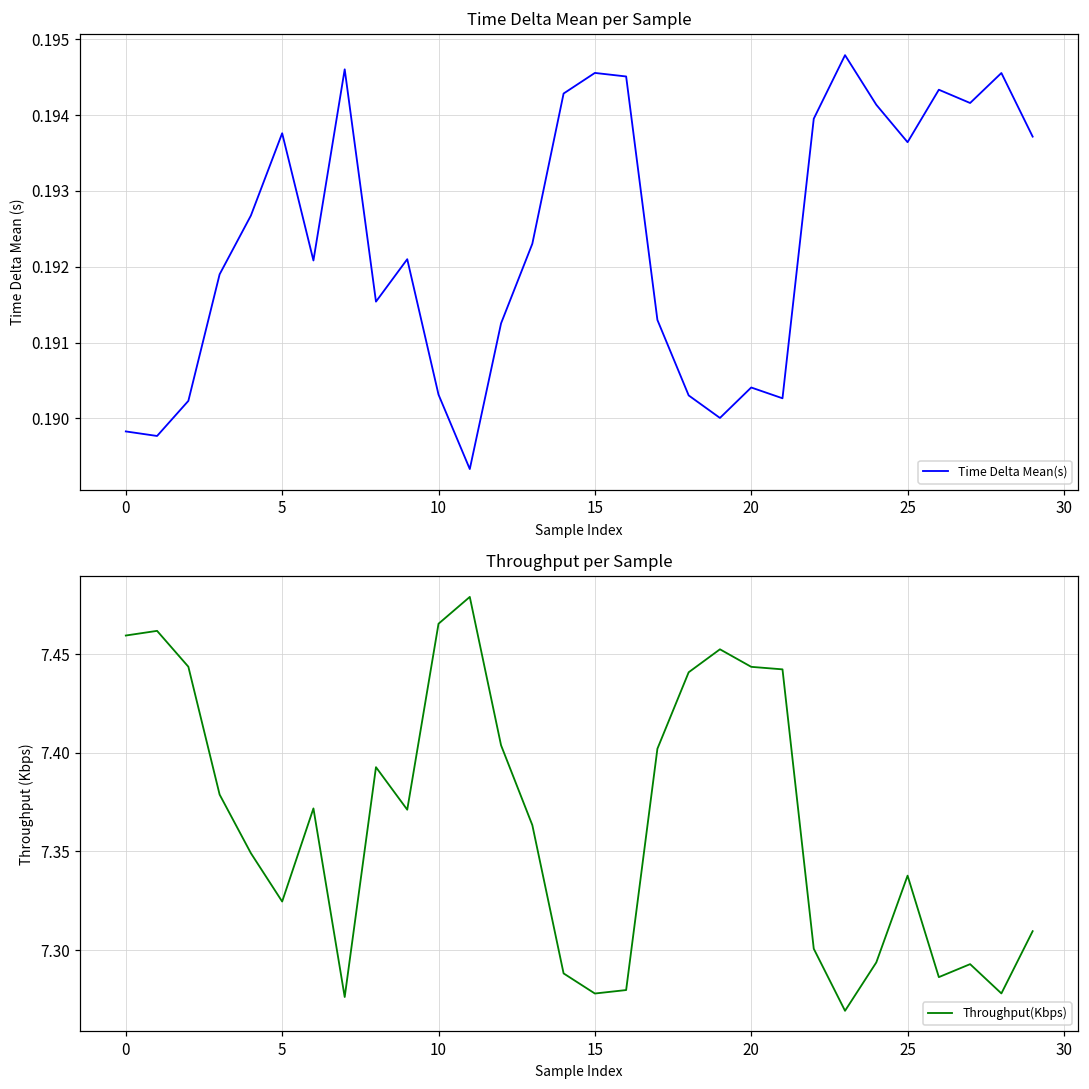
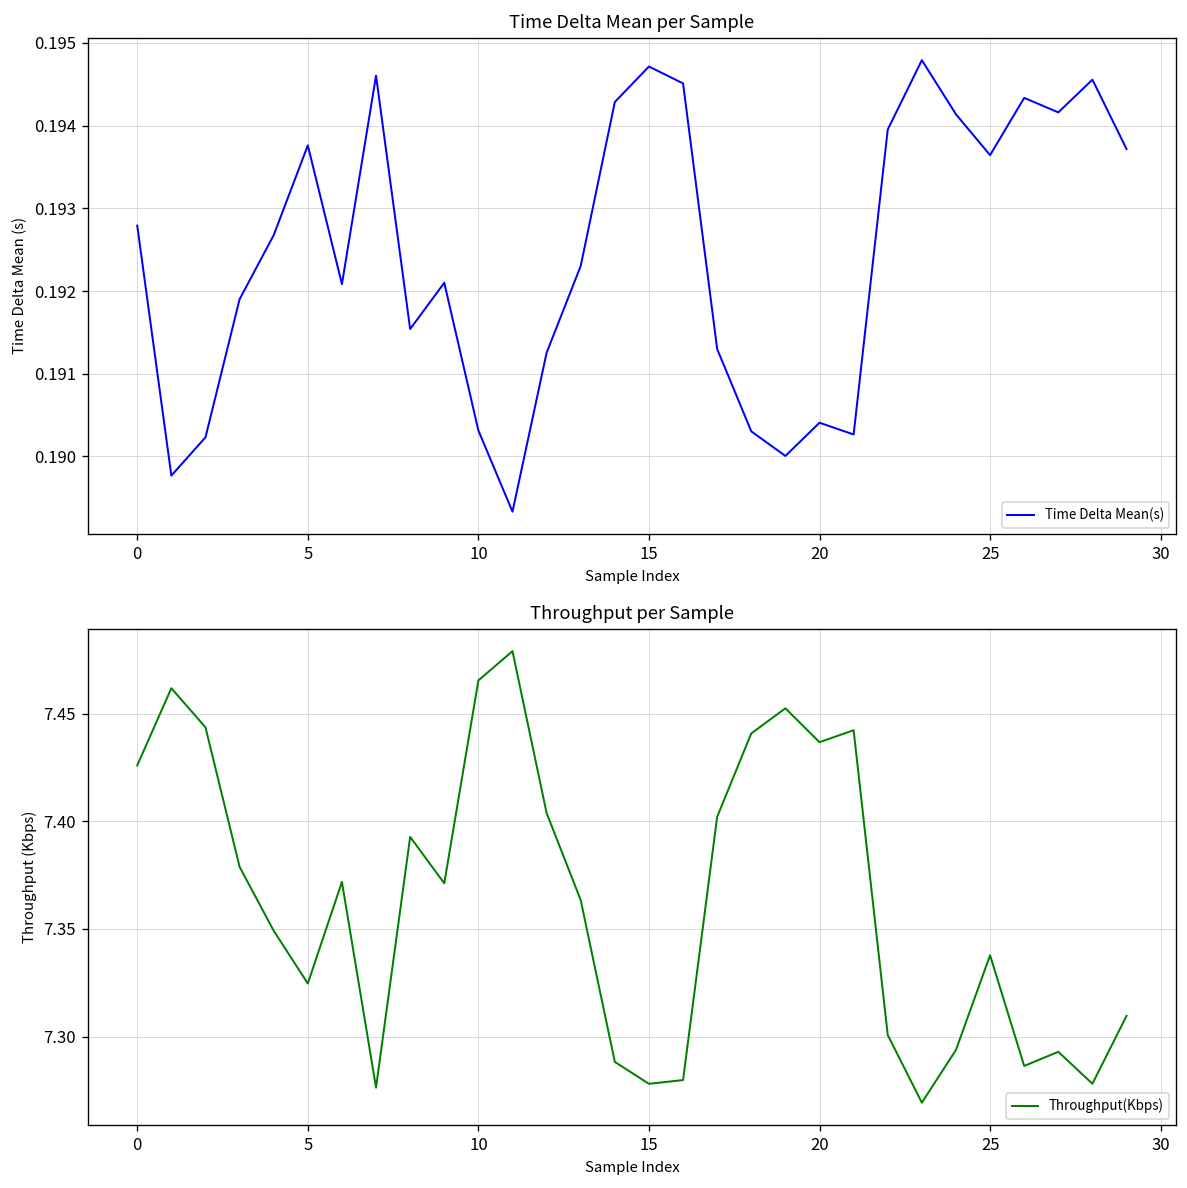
Time Delta Mean per Sample, 0: 0.1898 -> 0.1928
Time Delta Mean per Sample, 15: 0.1946 -> 0.1947
Throughput per Sample, 0: 7.459 -> 7.426
Throughput per Sample, 20: 7.444 -> 7.437
